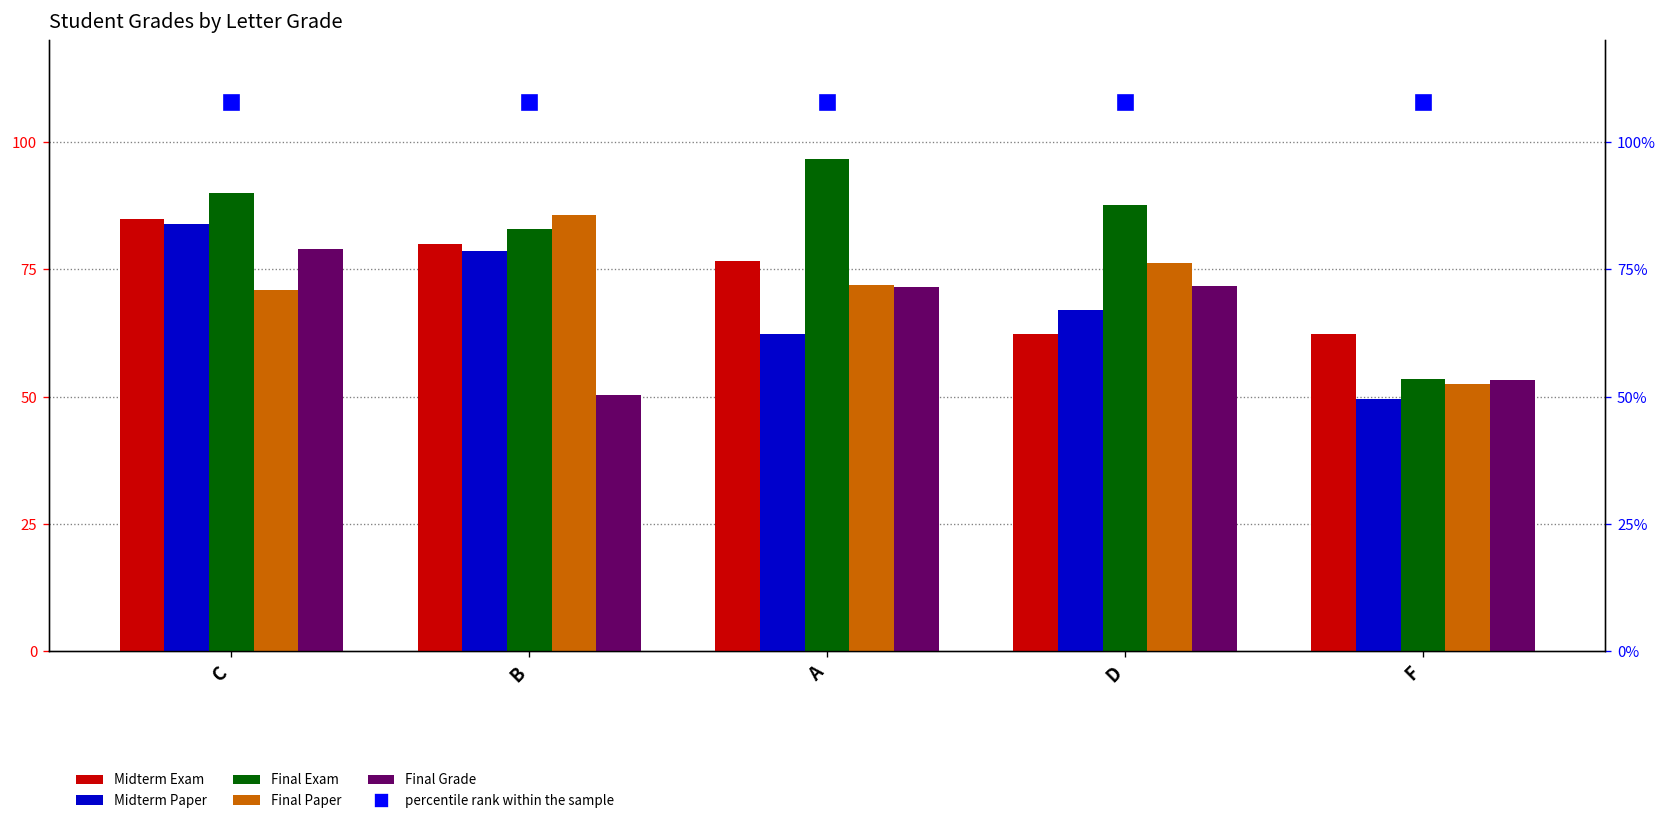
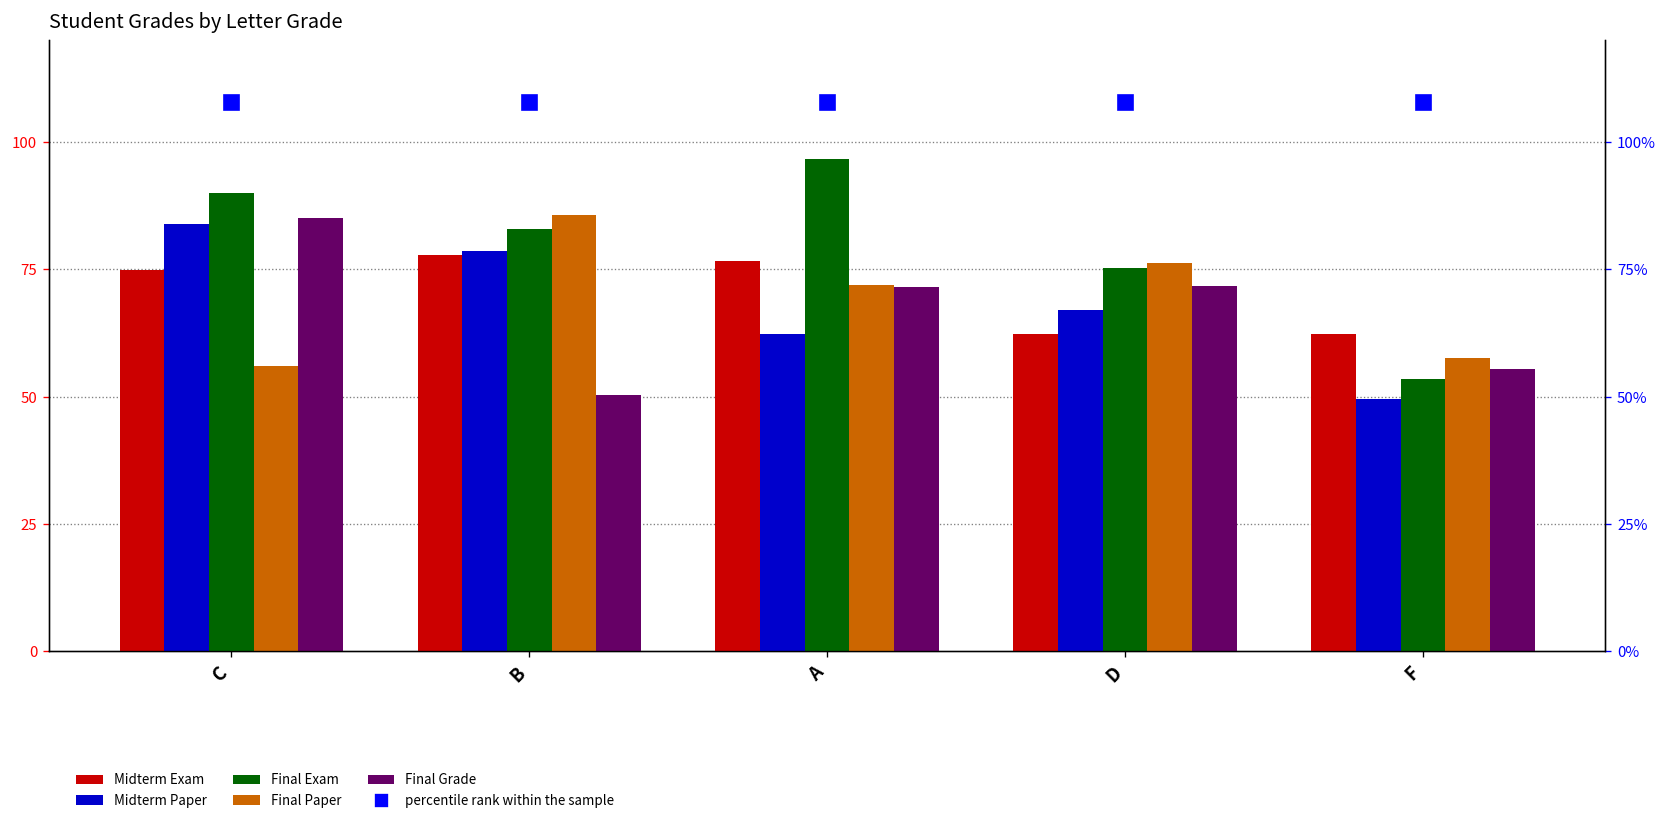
Midterm Exam, C: 85 -> 75
Final Paper, C: 71 -> 56
Final Grade, C: 79 -> 85
Midterm Exam, B: 80 -> 78
Final Exam, D: 88 -> 75
Final Paper, F: 53 -> 58
Final Grade, F: 53 -> 56
